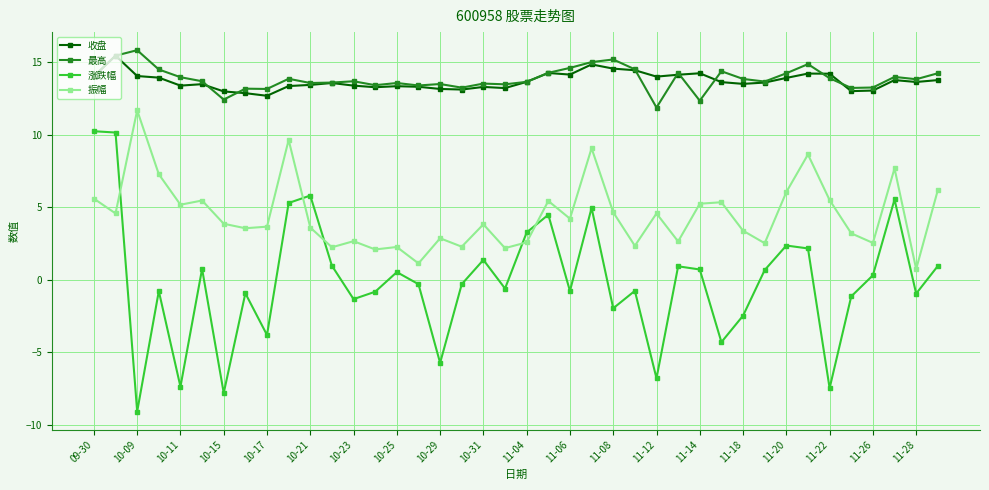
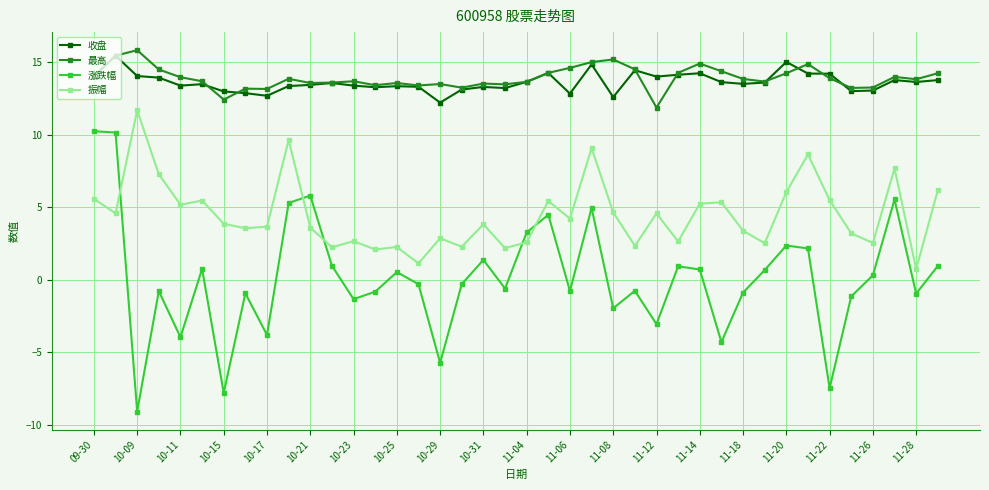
涨跌幅, 10-11: -7.4 -> -4.0
收盘, 10-29: 13.1 -> 12.2
收盘, 11-06: 14.1 -> 12.8
收盘, 11-08: 14.5 -> 12.6
涨跌幅, 11-12: -6.8 -> -3.1
最高, 11-14: 12.3 -> 14.9
涨跌幅, 11-18: -2.5 -> -0.9
收盘, 11-20: 13.9 -> 15.0
